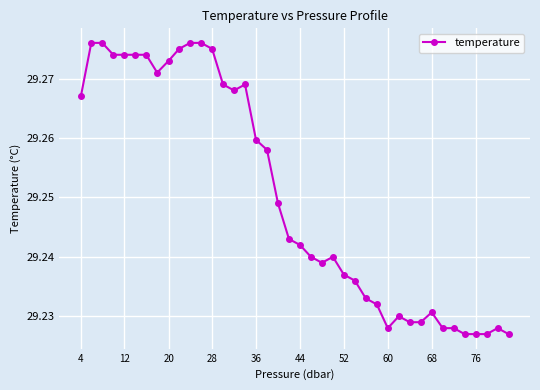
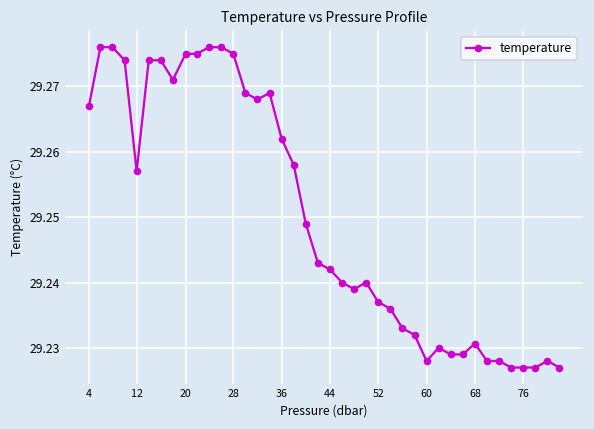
12: 29.274 -> 29.257
20: 29.273 -> 29.275
36: 29.260 -> 29.262
